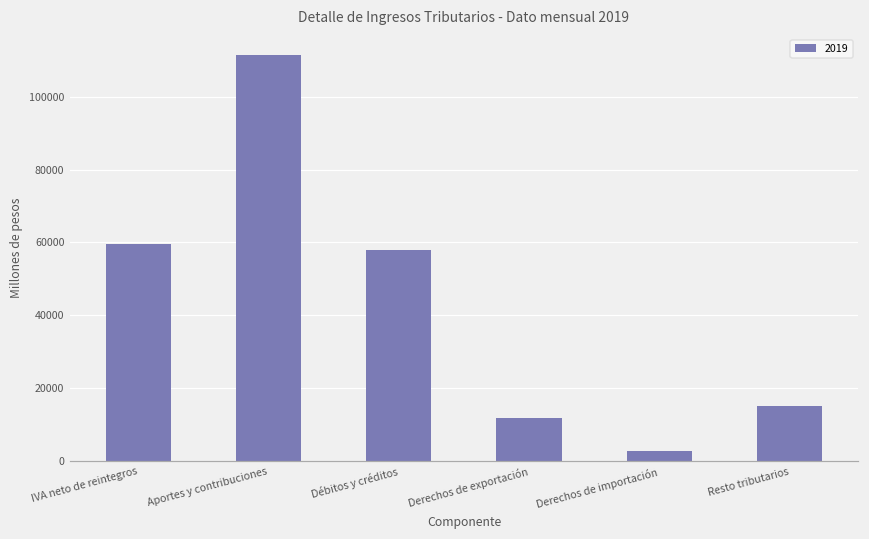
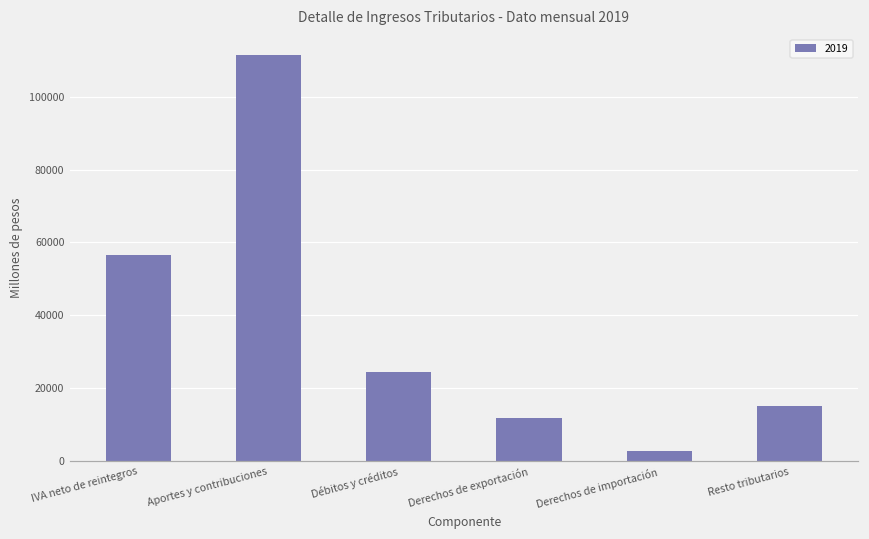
IVA neto de reintegros: 59000 -> 57000
Débitos y créditos: 58000 -> 25000
